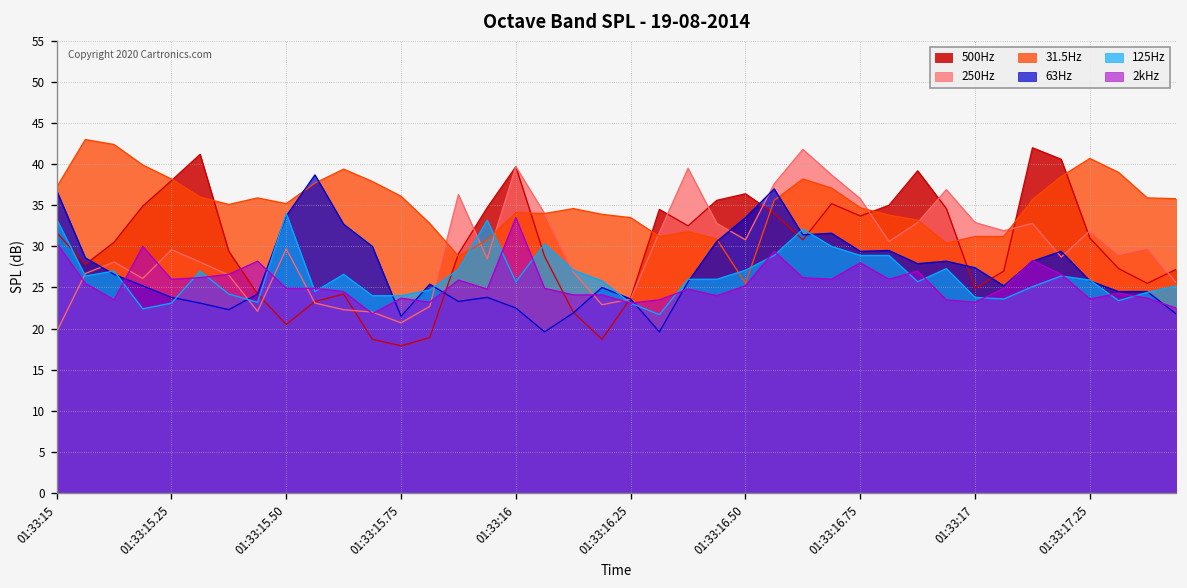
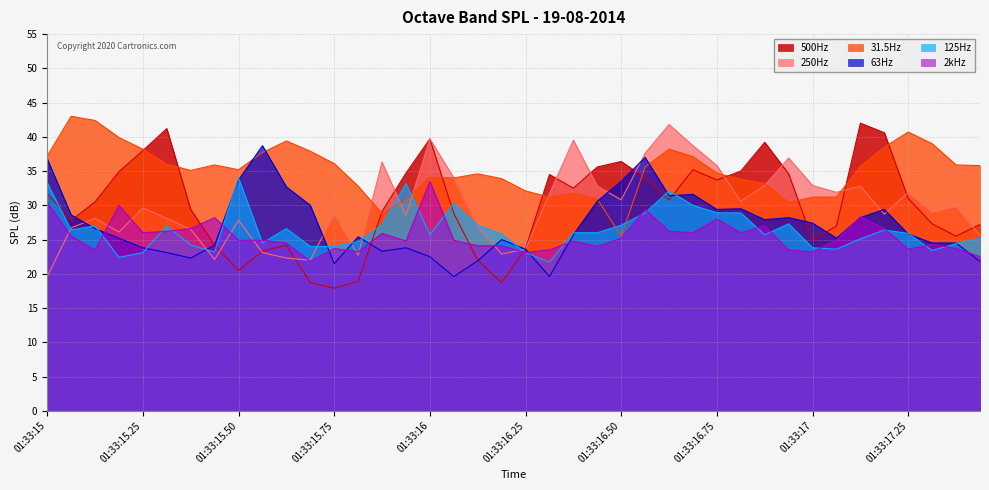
250Hz, 01:33:15.50: 30 -> 28
250Hz, 01:33:15.75: 21 -> 29
31.5Hz, 01:33:16.25: 34 -> 32
